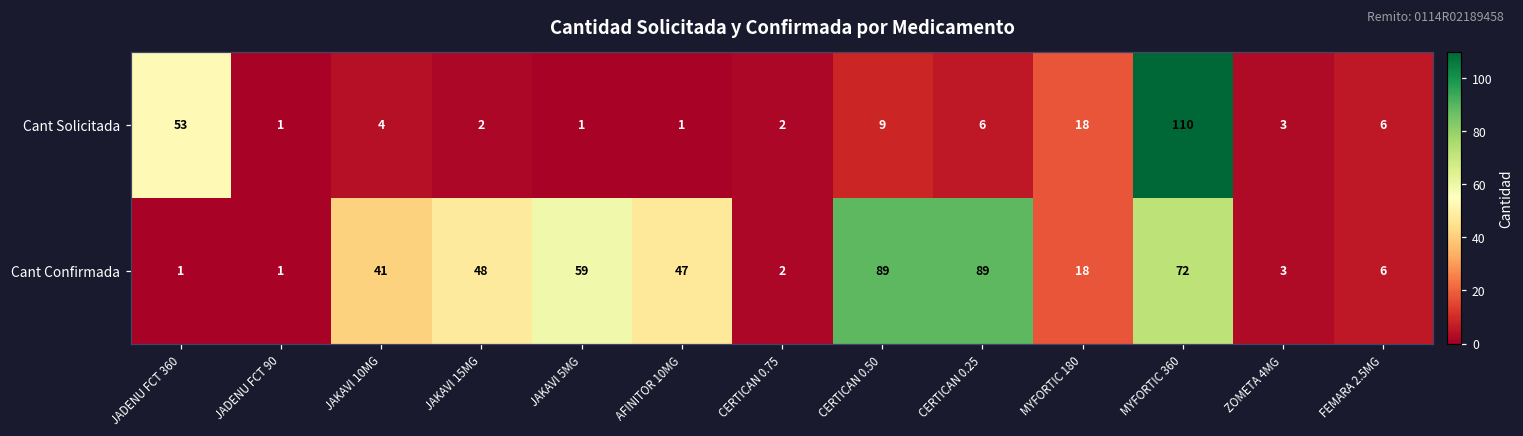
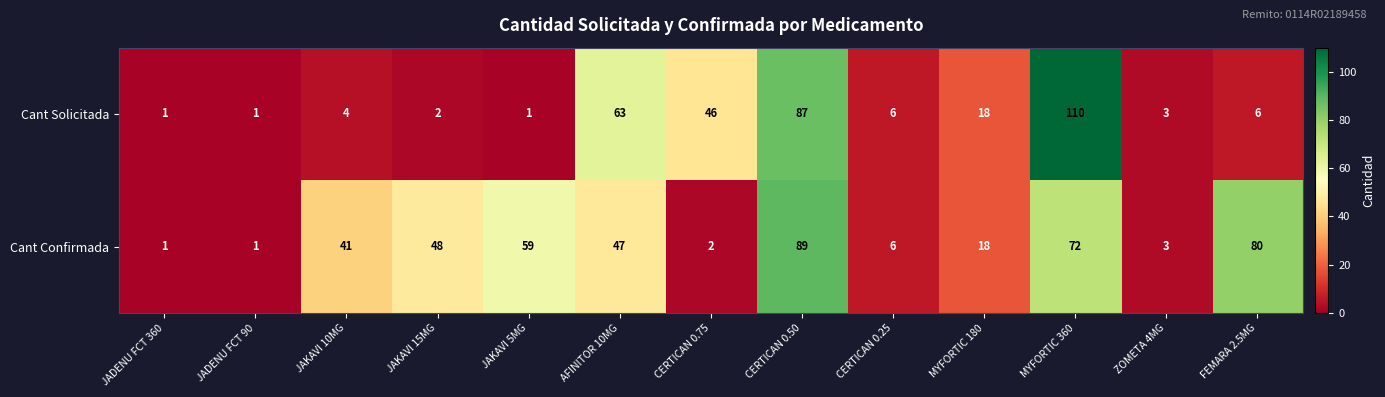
Cant Solicitada, JADENU FCT 360: 53 -> 1
Cant Solicitada, AFINITOR 10MG: 1 -> 63
Cant Solicitada, CERTICAN 0.75: 2 -> 46
Cant Solicitada, CERTICAN 0.50: 9 -> 87
Cant Confirmada, CERTICAN 0.25: 89 -> 6
Cant Confirmada, FEMARA 2.5MG: 6 -> 80
